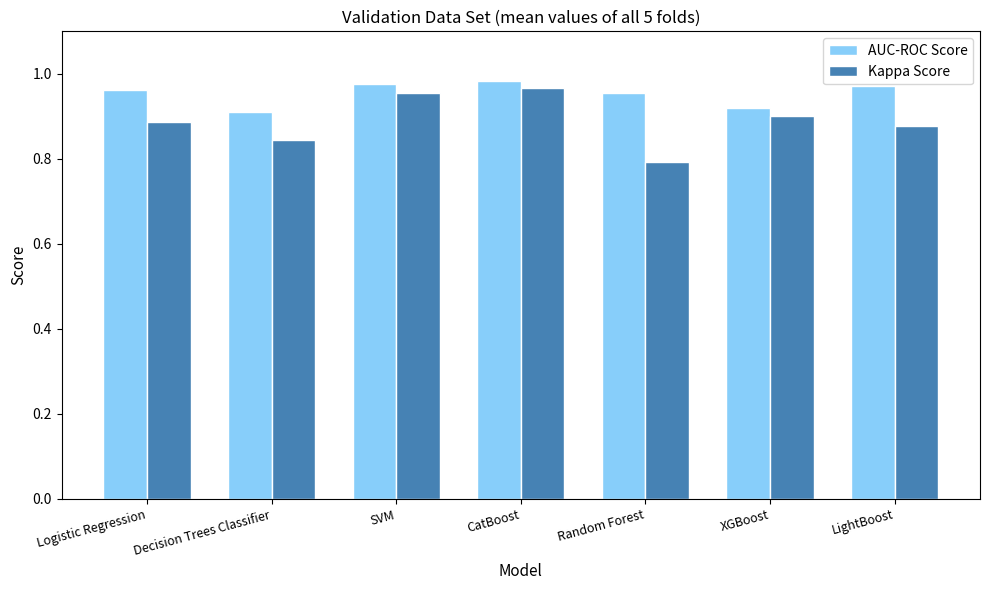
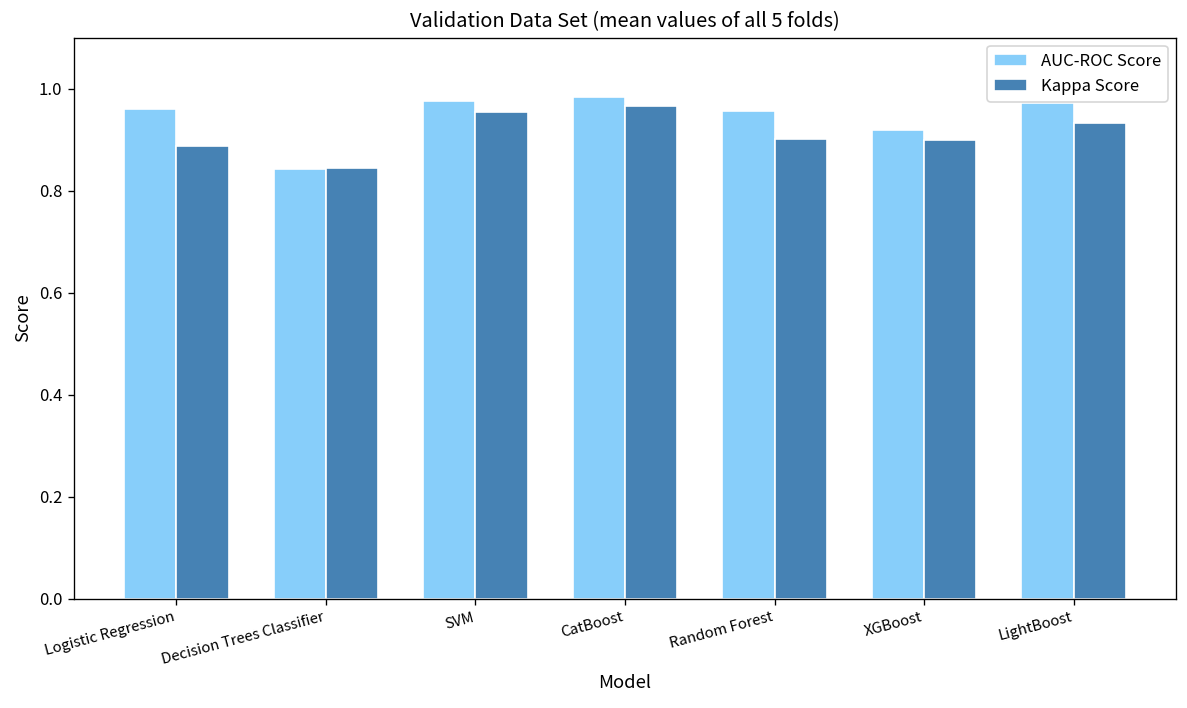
AUC-ROC Score, Decision Trees Classifier: 0.91 -> 0.84
Kappa Score, Random Forest: 0.79 -> 0.90
Kappa Score, LightBoost: 0.88 -> 0.93
